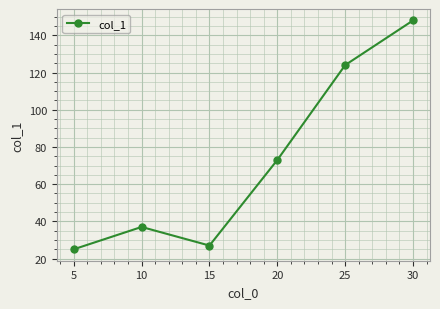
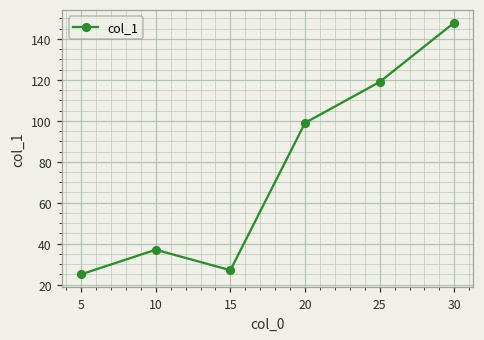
20: 73 -> 99
25: 124 -> 119
